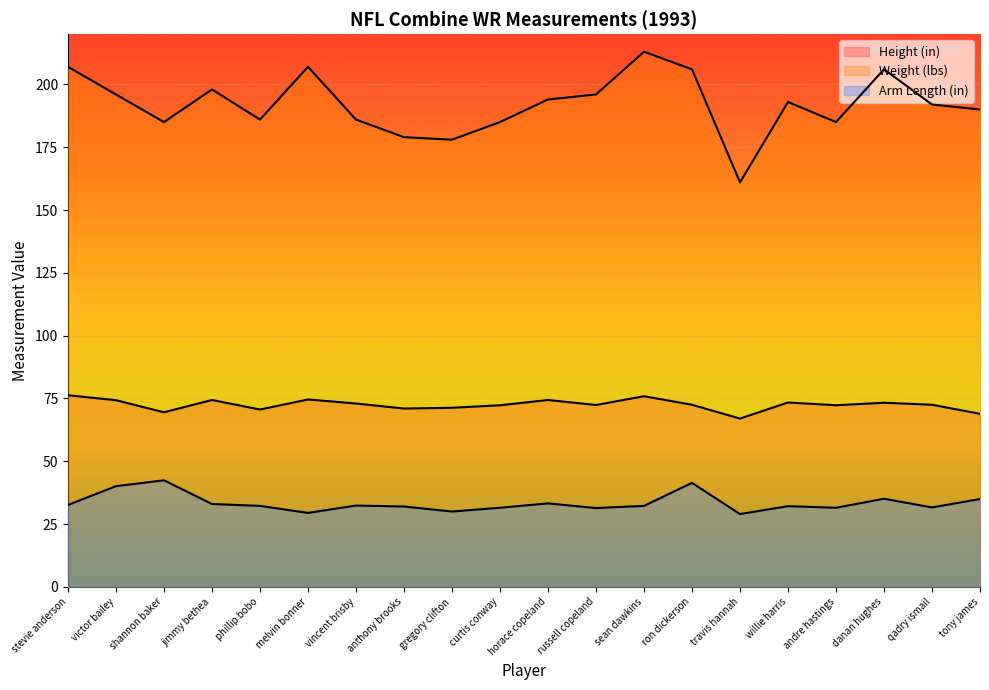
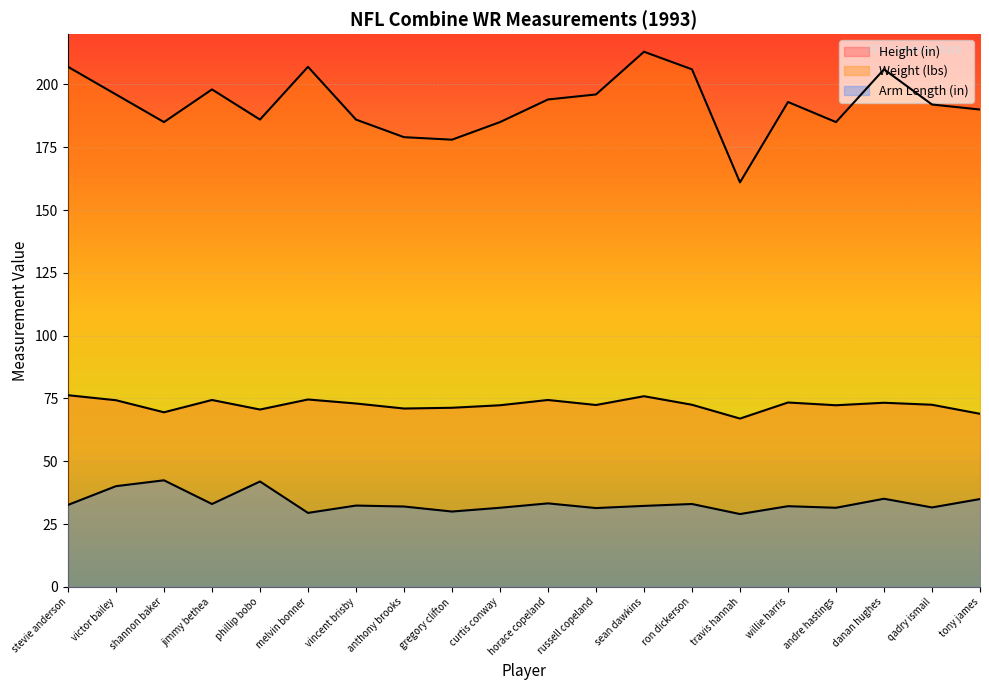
Arm Length (in), phillip bobo: 32 -> 42
Arm Length (in), ron dickerson: 41 -> 33
